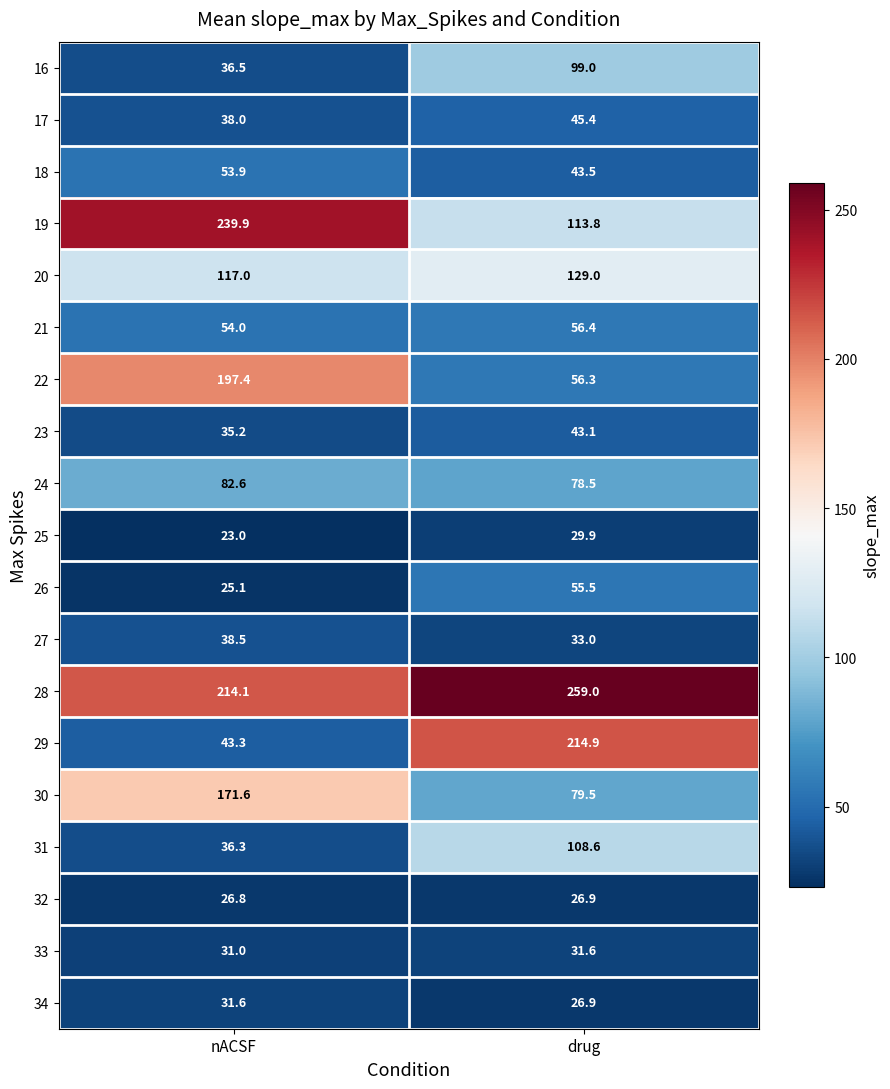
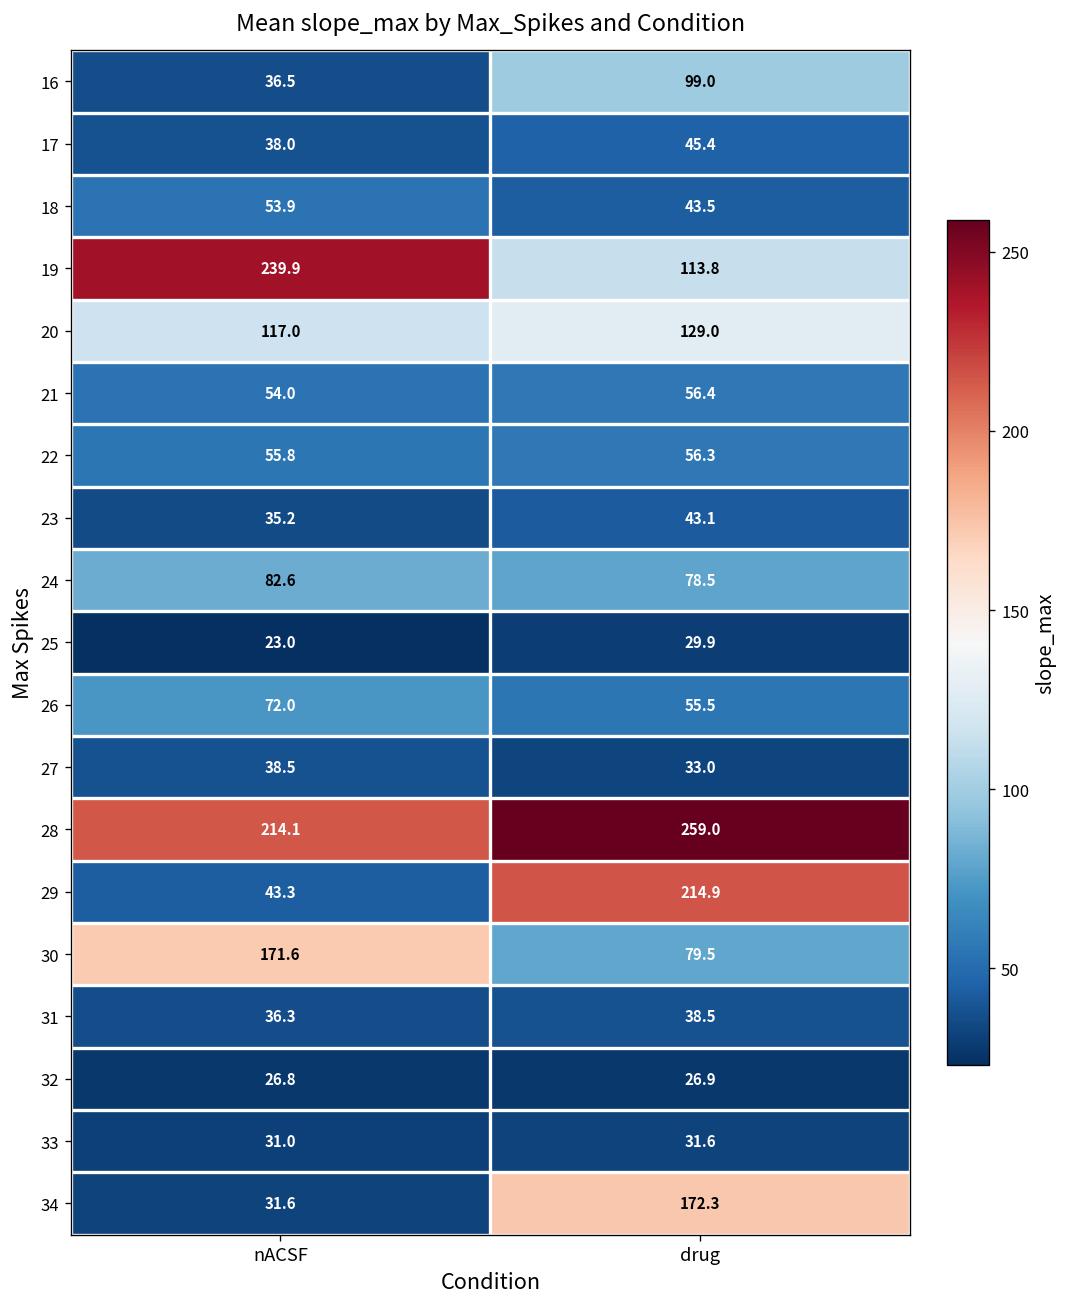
22, nACSF: 197.4 -> 55.8
26, nACSF: 25.1 -> 72.0
31, drug: 108.6 -> 38.5
34, drug: 26.9 -> 172.3
